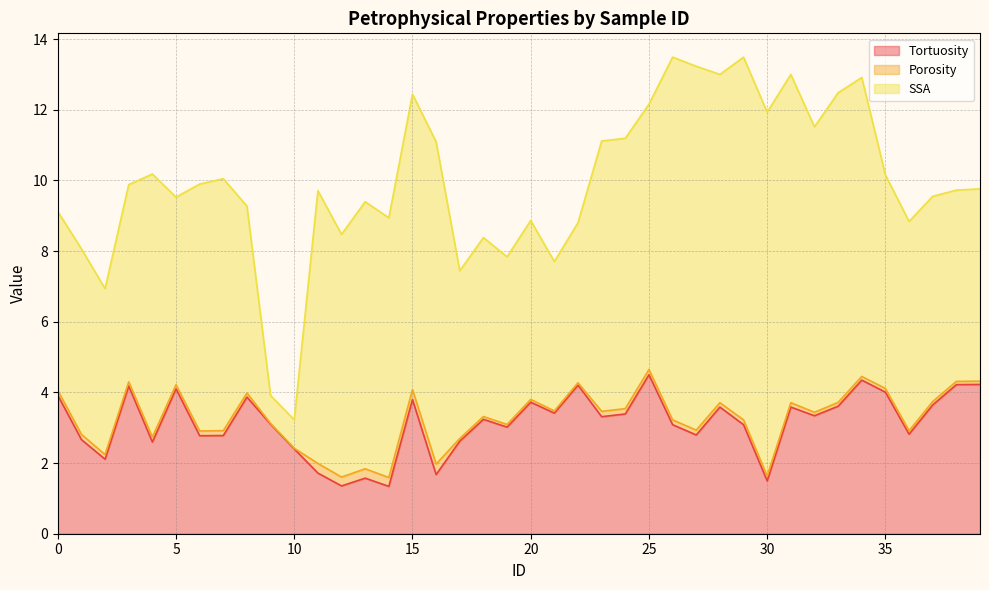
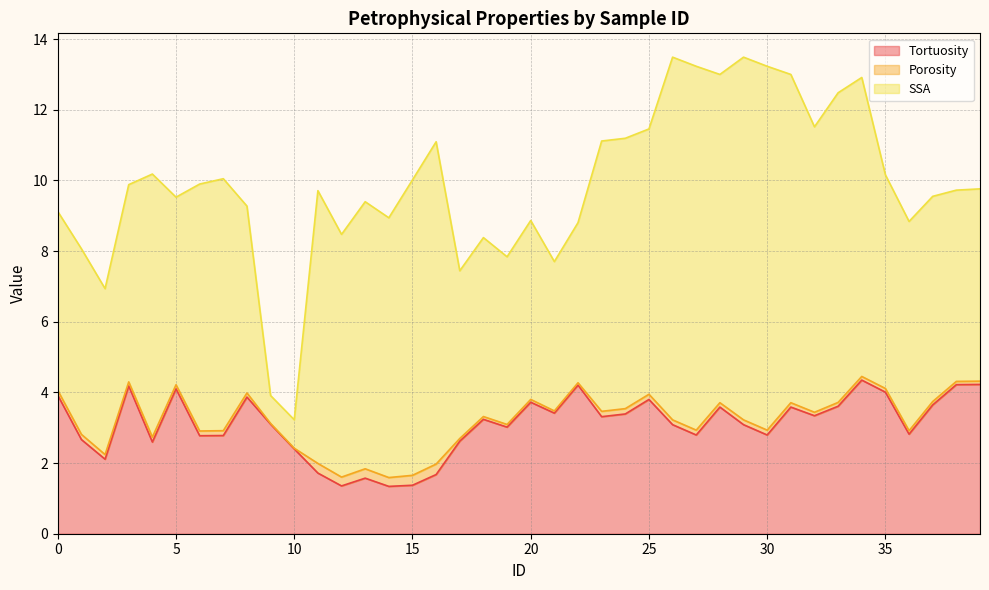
Tortuosity, 15: 3.8 -> 1.4
Tortuosity, 25: 4.5 -> 3.8
Tortuosity, 30: 1.5 -> 2.8
